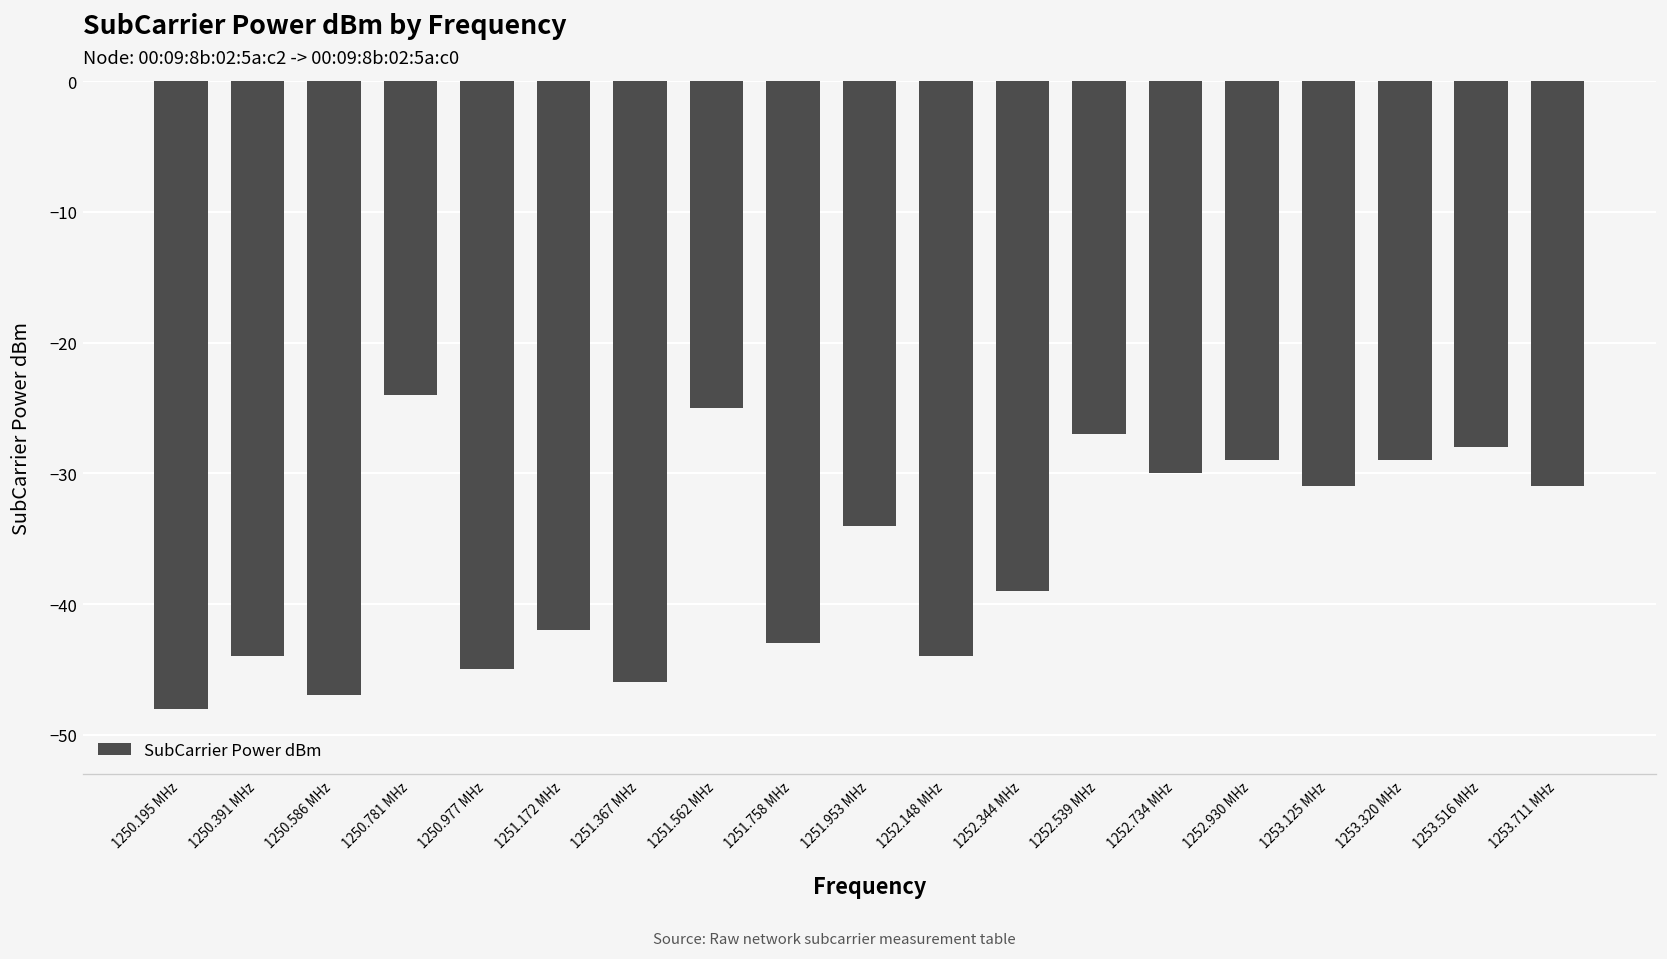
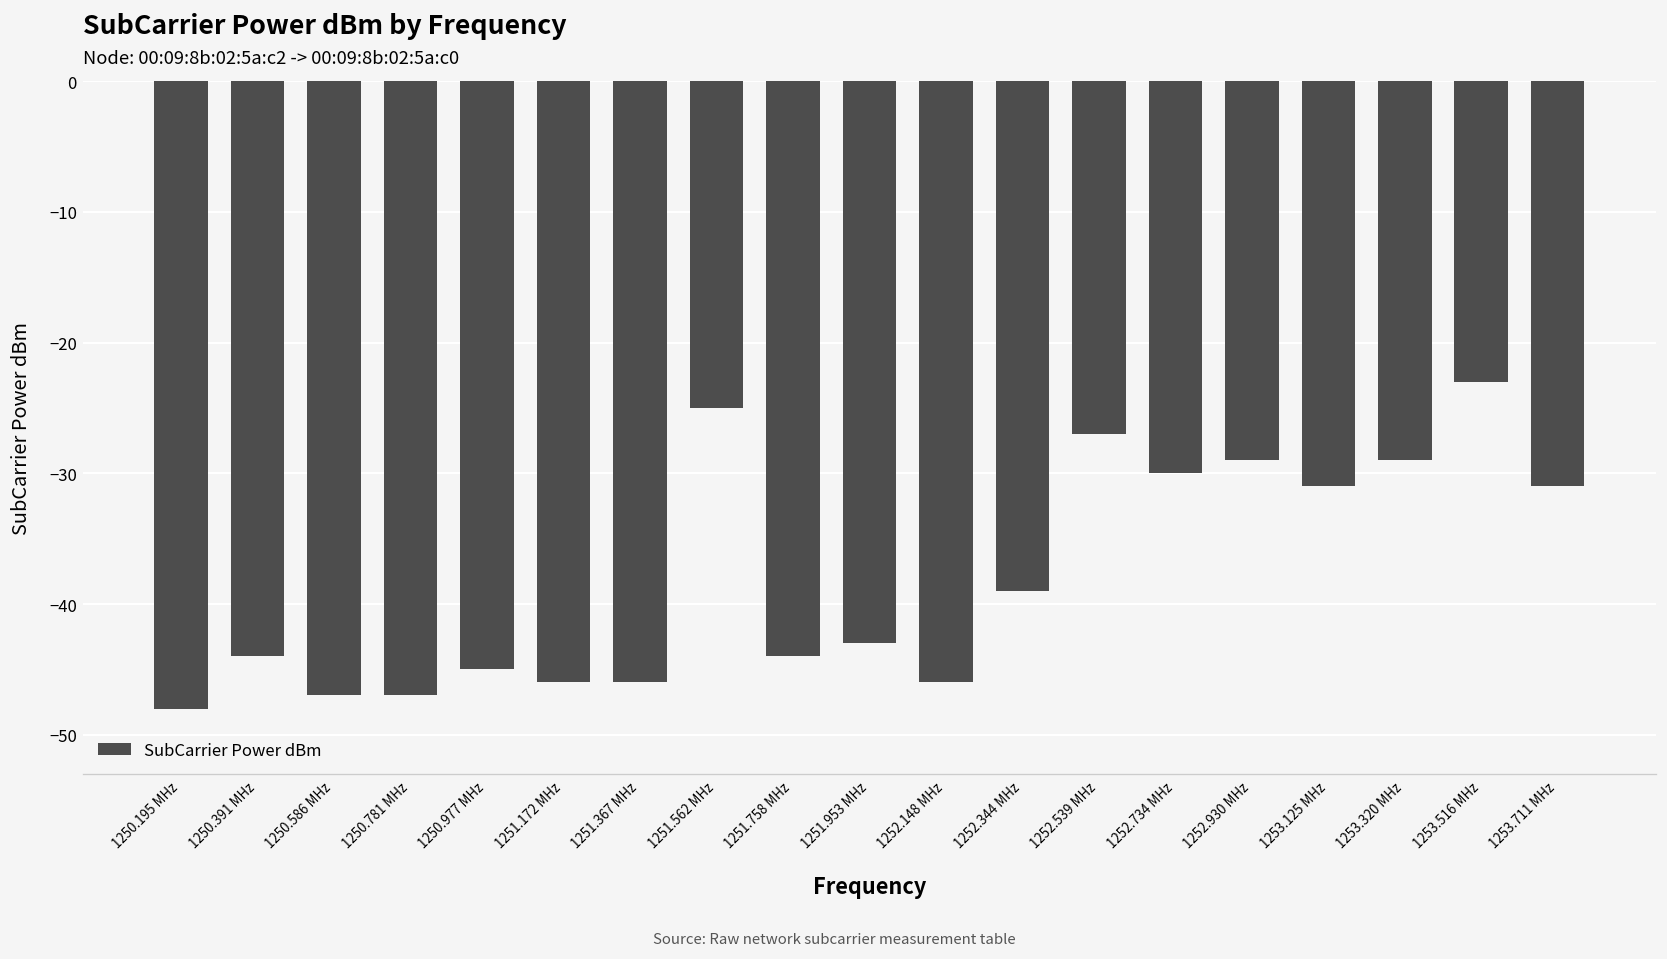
1250.781 MHz: -24 -> -47
1251.172 MHz: -42 -> -46
1251.758 MHz: -43 -> -44
1251.953 MHz: -34 -> -43
1252.148 MHz: -44 -> -46
1253.516 MHz: -28 -> -23
